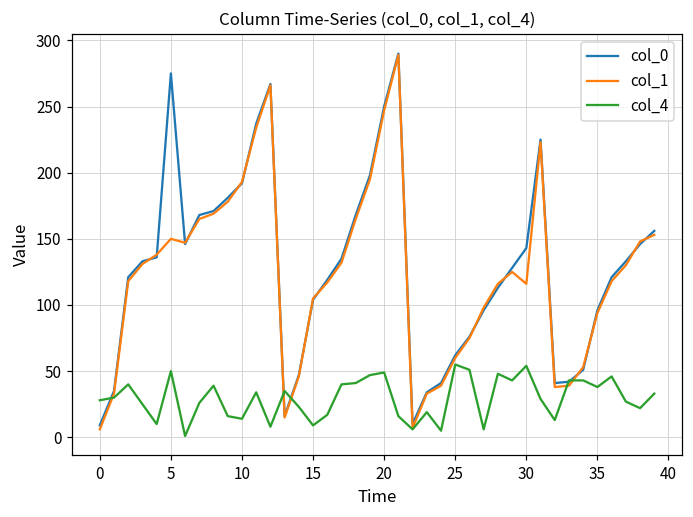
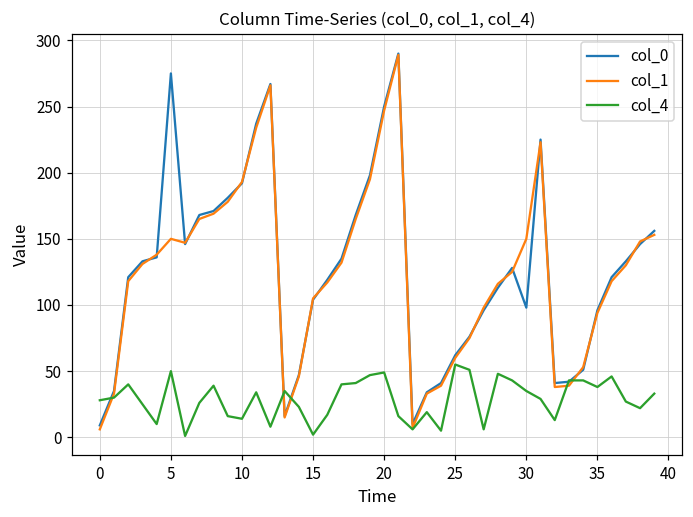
col_4, 15: 9 -> 2
col_0, 30: 143 -> 98
col_1, 30: 116 -> 150
col_4, 30: 54 -> 35
